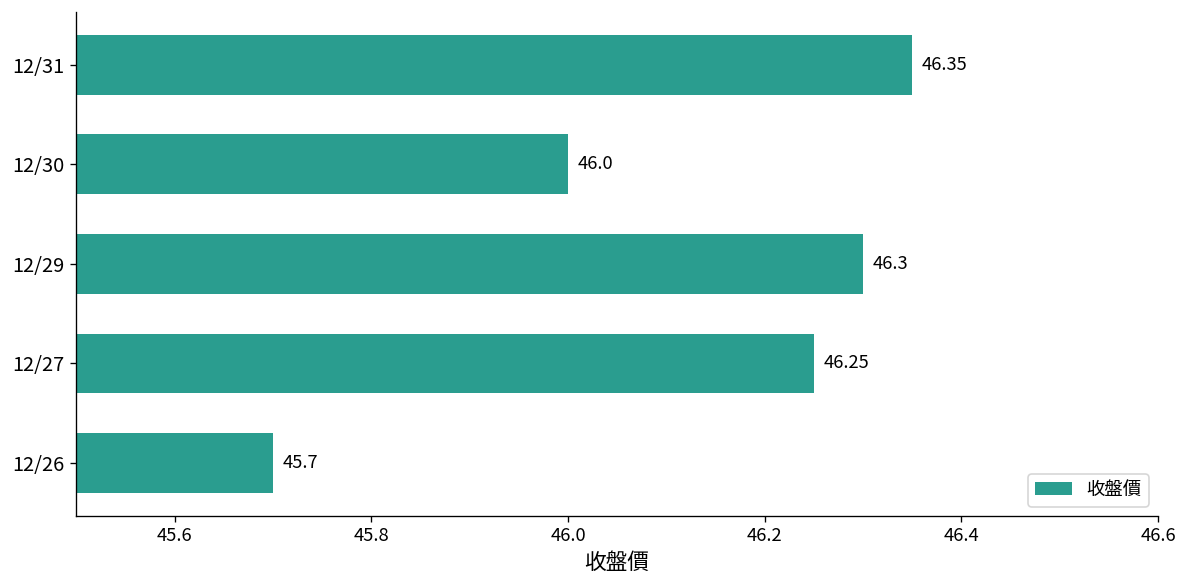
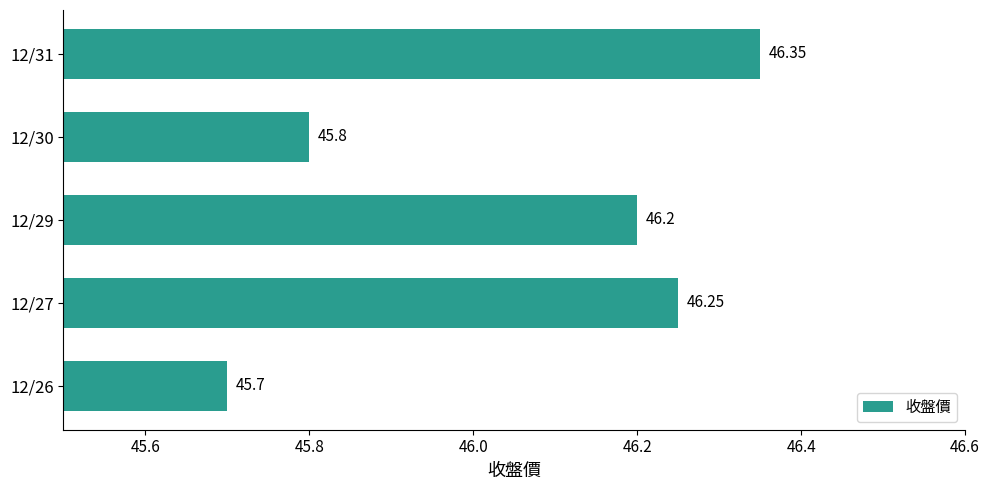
12/30: 46.0 -> 45.8
12/29: 46.3 -> 46.2
